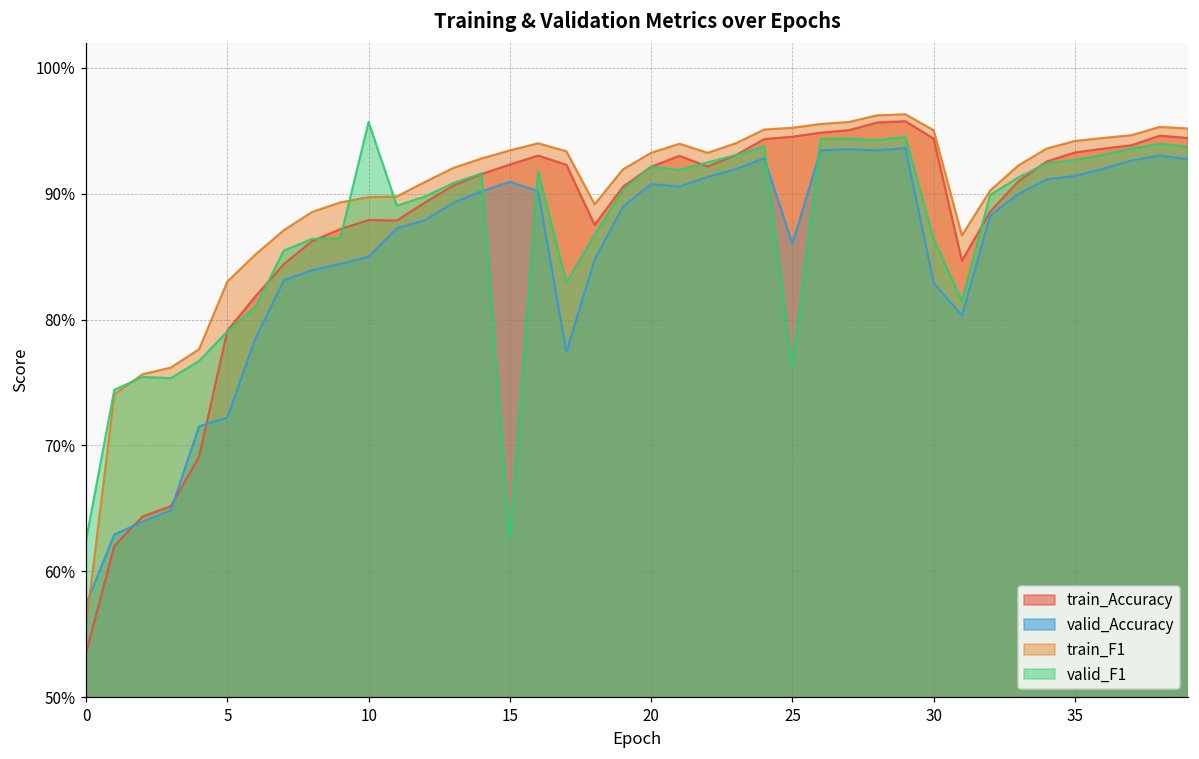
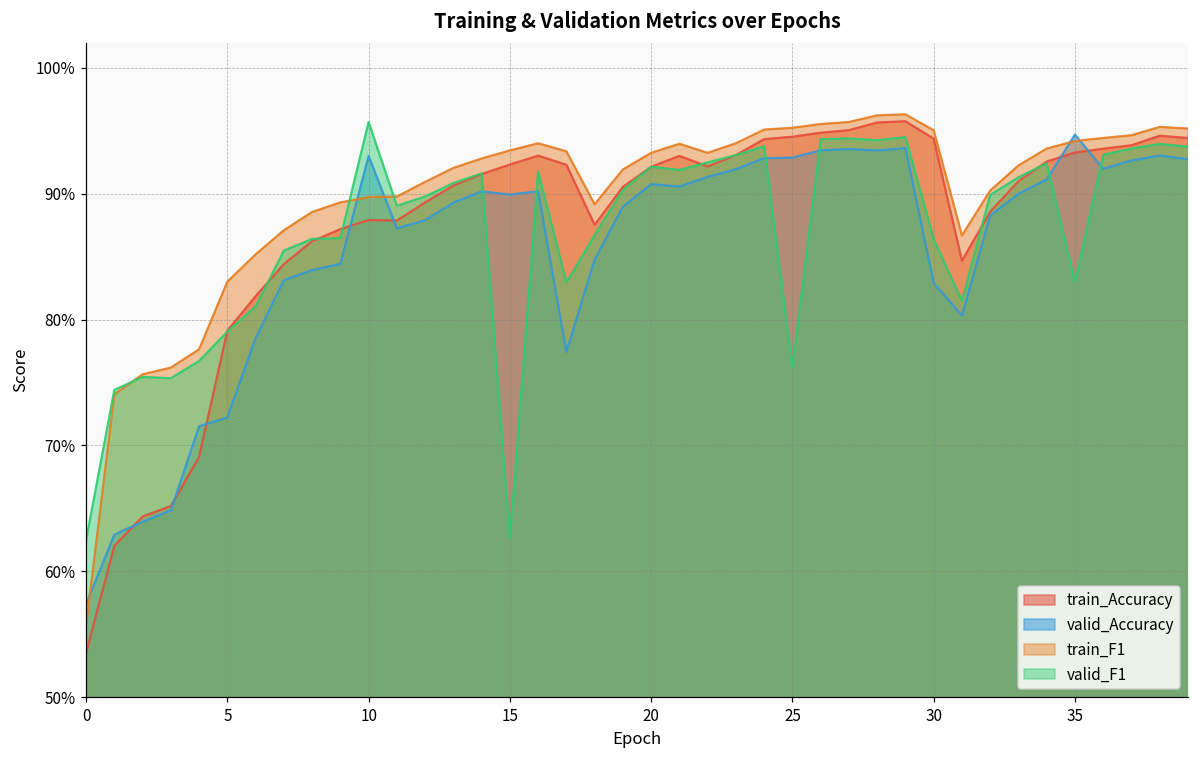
valid_Accuracy, 10: 85.0% -> 93.0%
valid_Accuracy, 15: 91.0% -> 89.9%
valid_Accuracy, 25: 86.0% -> 92.9%
valid_Accuracy, 35: 91.4% -> 94.7%
valid_F1, 35: 92.7% -> 83.0%
